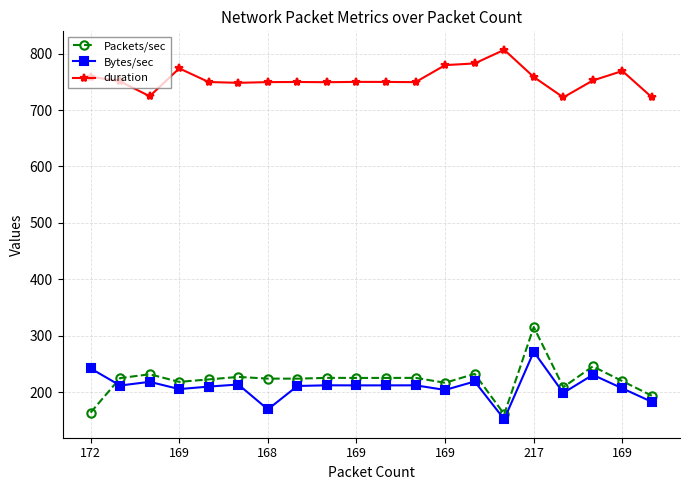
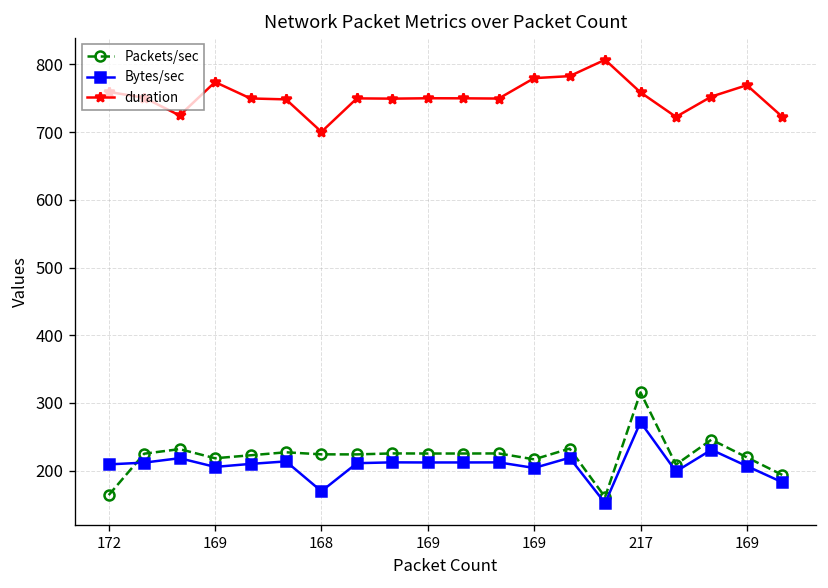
Bytes/sec, 172: 240 -> 210
duration, 168: 750 -> 700
